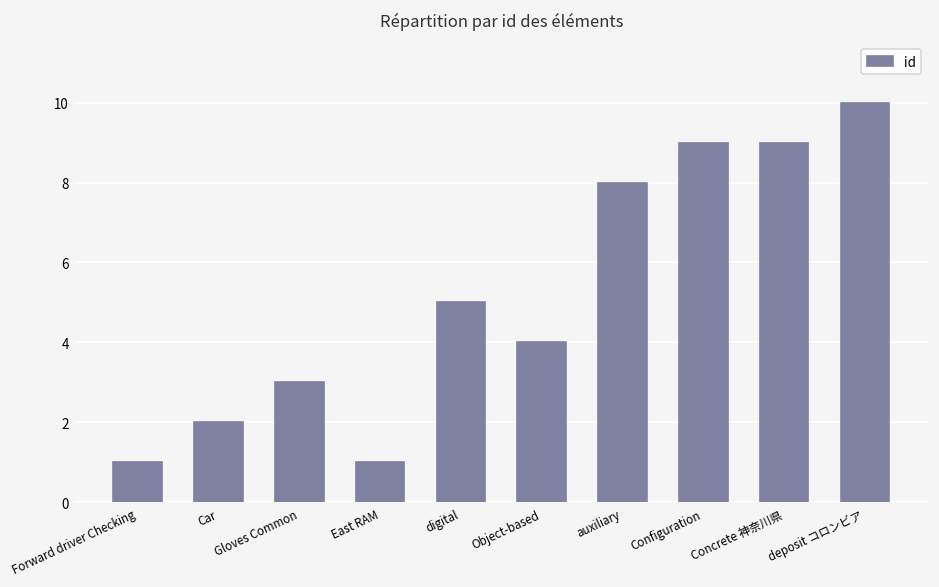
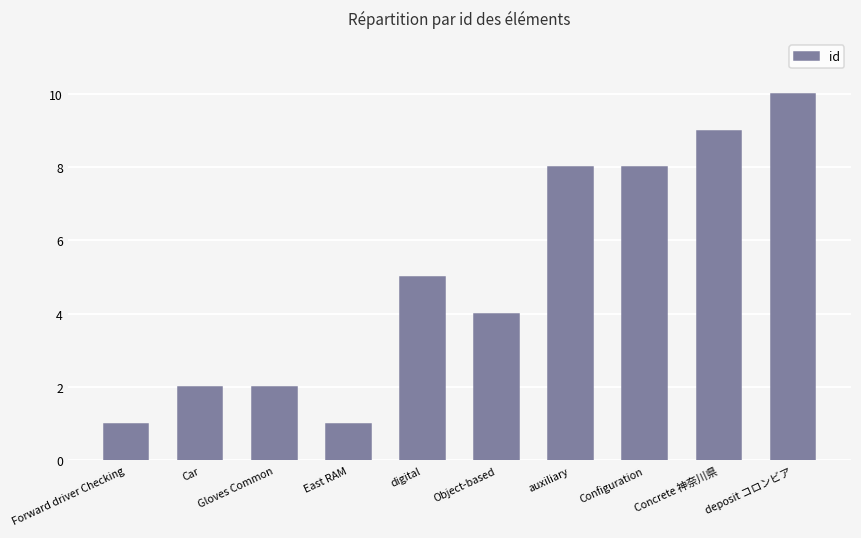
Gloves Common: 3 -> 2
Configuration: 9 -> 8
